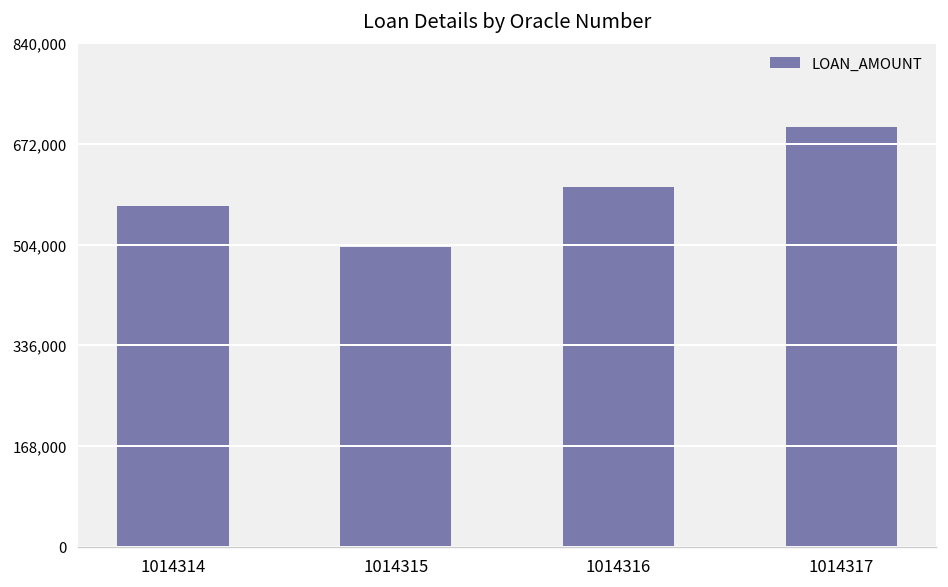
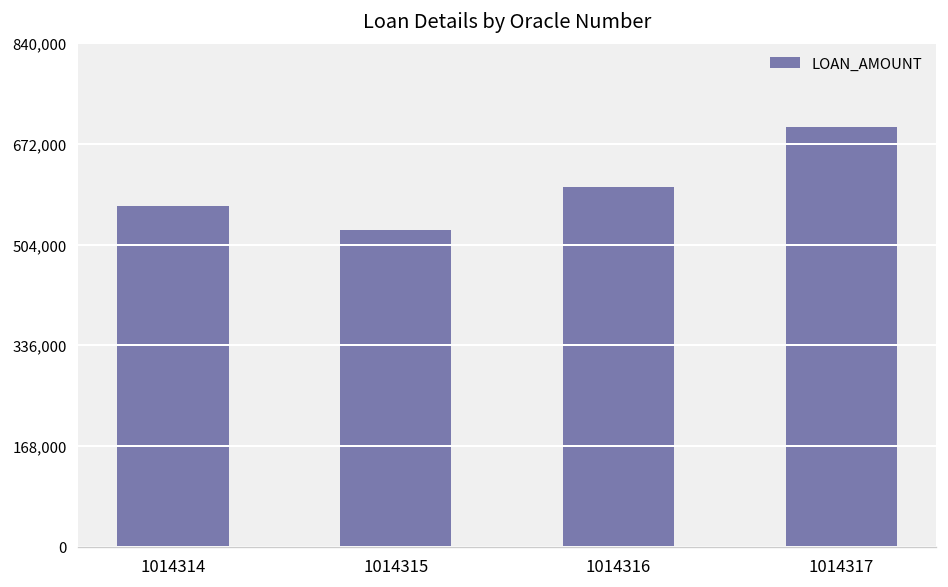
1014315: 500,000 -> 530,000
